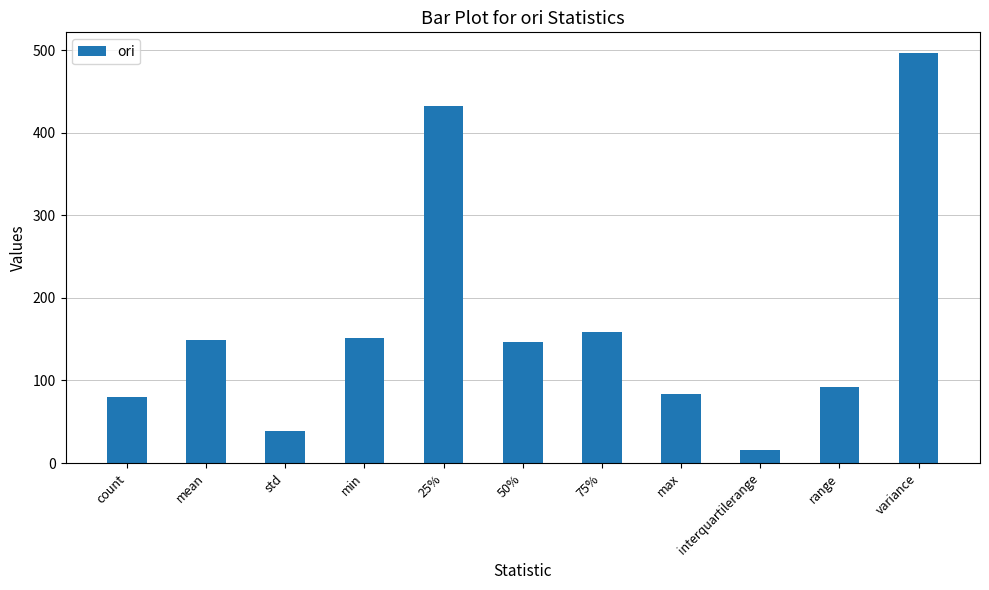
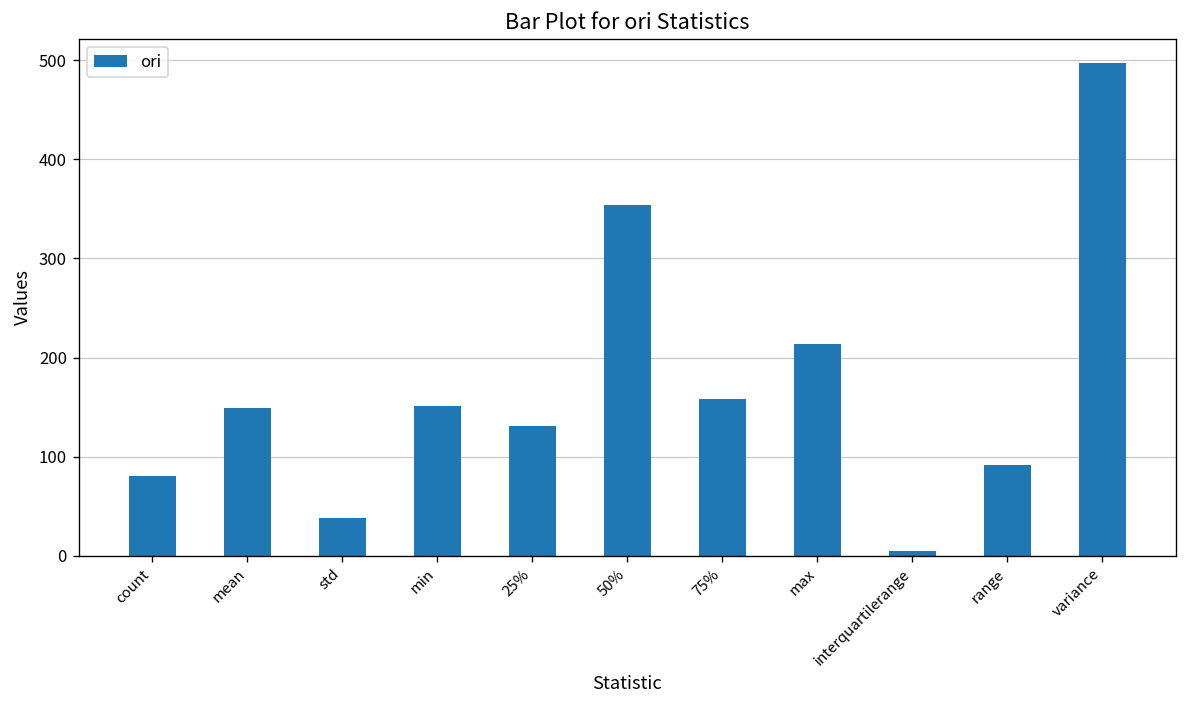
25%: 430 -> 130
50%: 150 -> 350
max: 80 -> 210
interquartilerange: 20 -> 10
